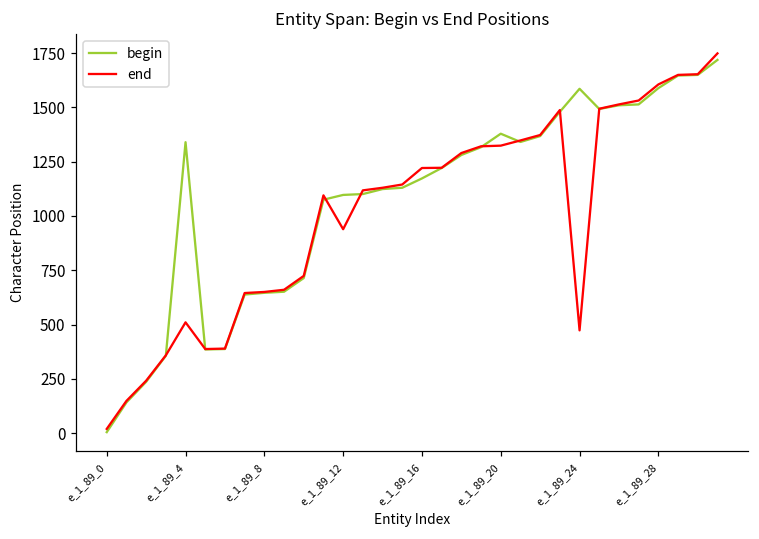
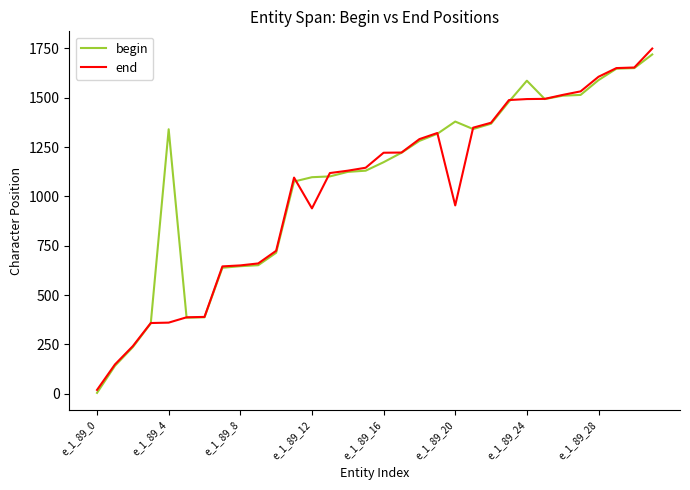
end, e_1_89_4: 510 -> 360
end, e_1_89_20: 1320 -> 950
end, e_1_89_24: 470 -> 1490
